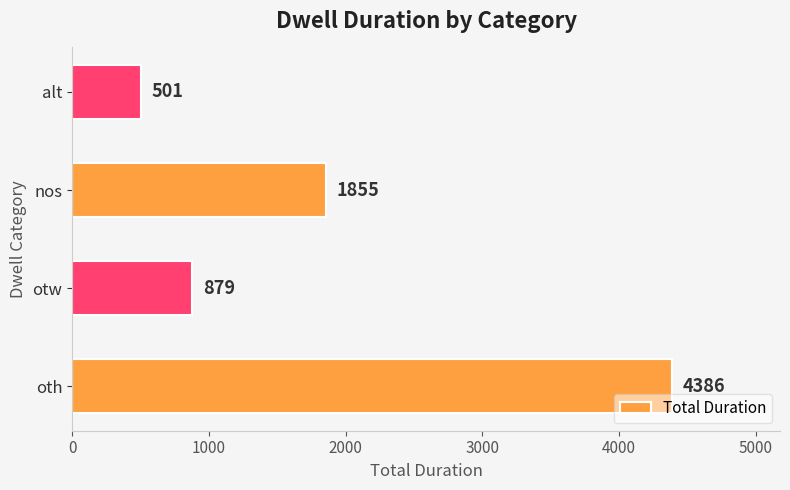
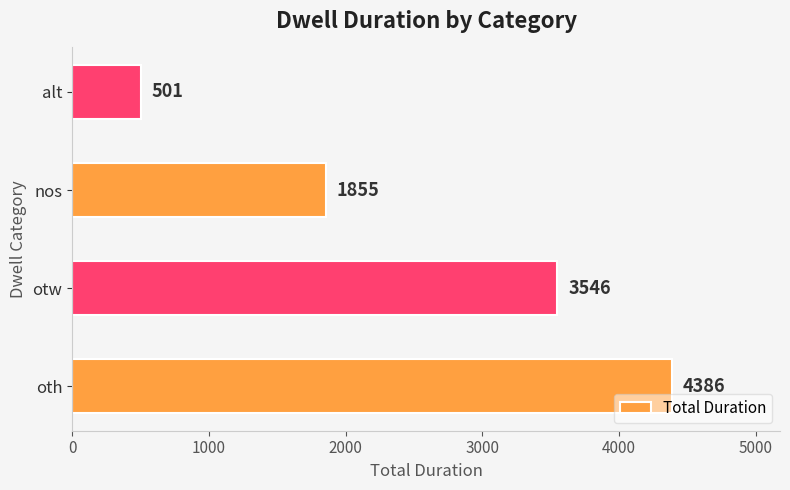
otw: 879 -> 3546
